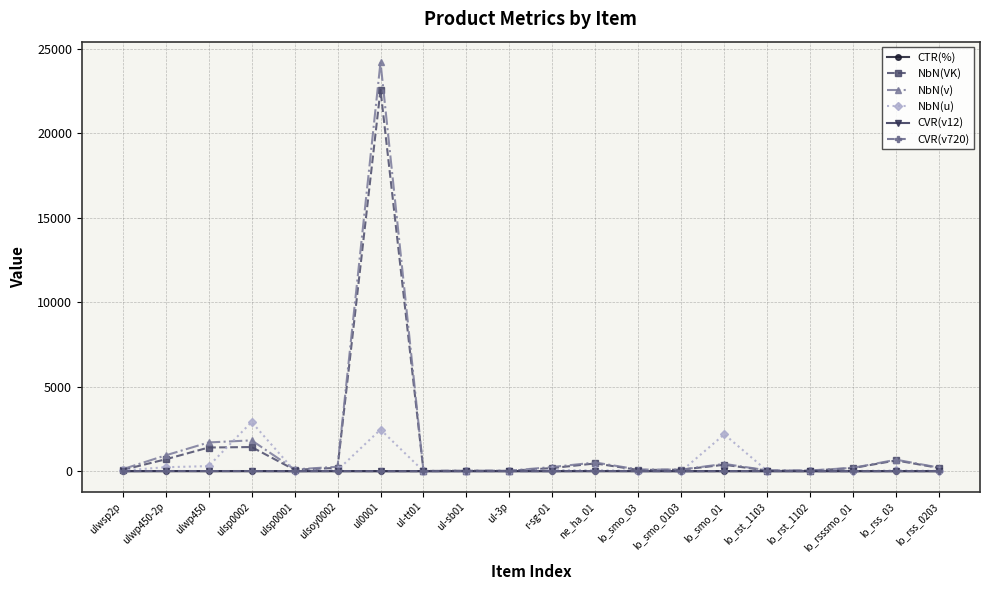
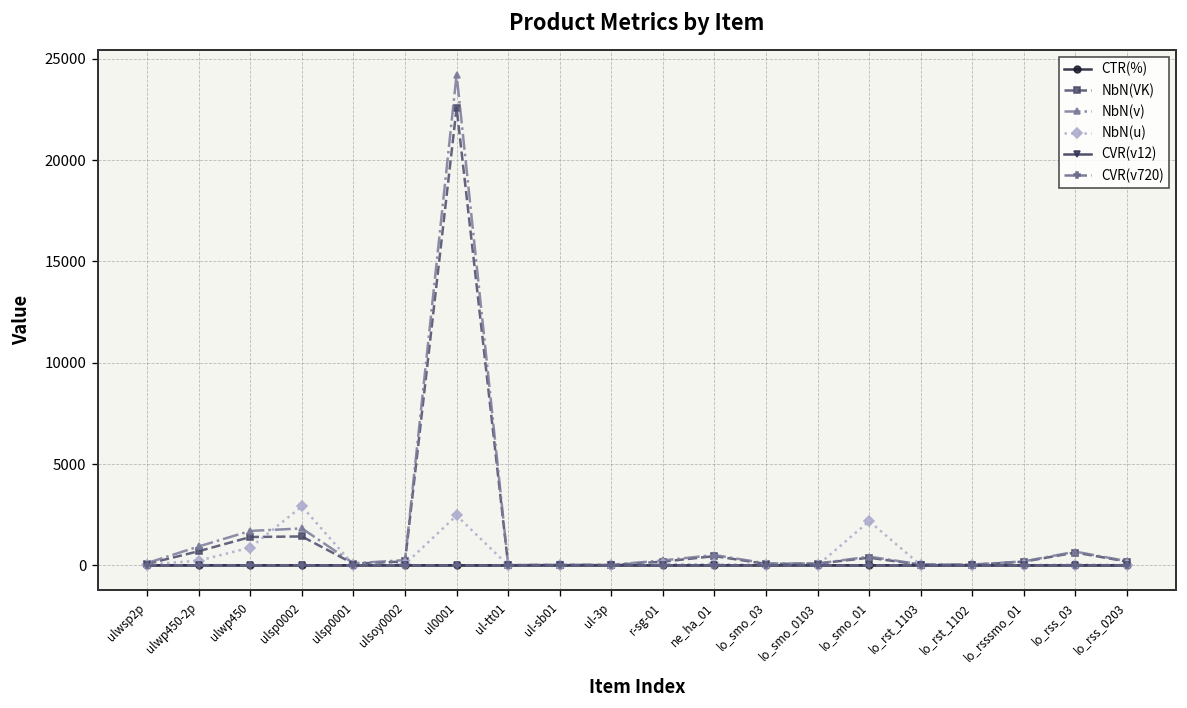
NbN(u), ulwp450: 300 -> 900
